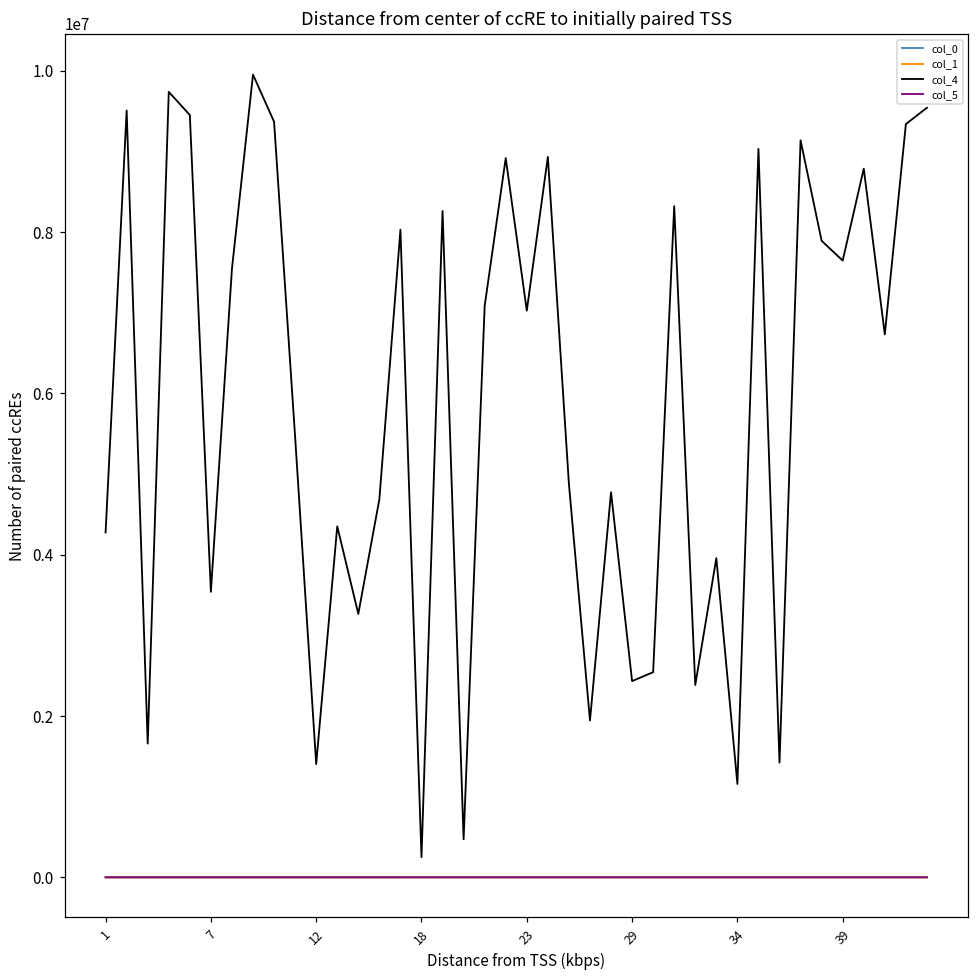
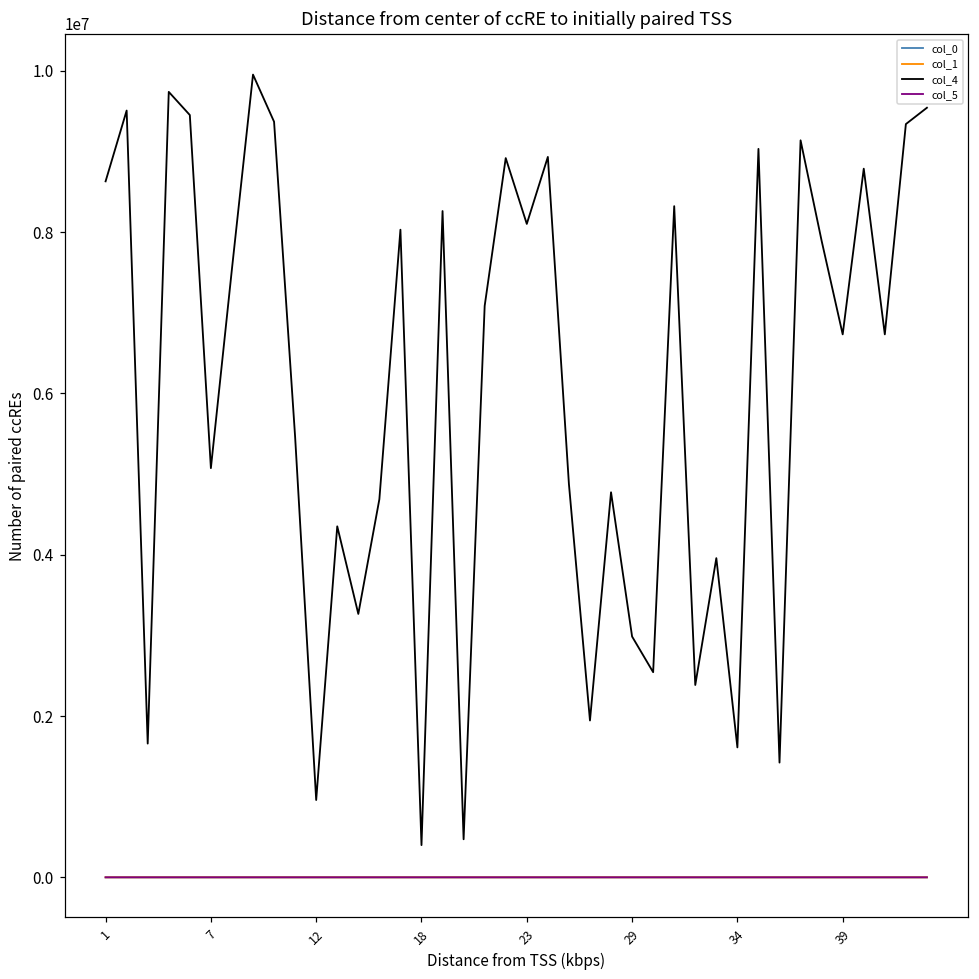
col_4, 1: 4300000 -> 8600000
col_4, 7: 3500000 -> 5100000
col_4, 12: 1400000 -> 1000000
col_4, 18: 300000 -> 400000
col_4, 23: 7000000 -> 8100000
col_4, 29: 2400000 -> 3000000
col_4, 34: 1200000 -> 1600000
col_4, 39: 7600000 -> 6700000
